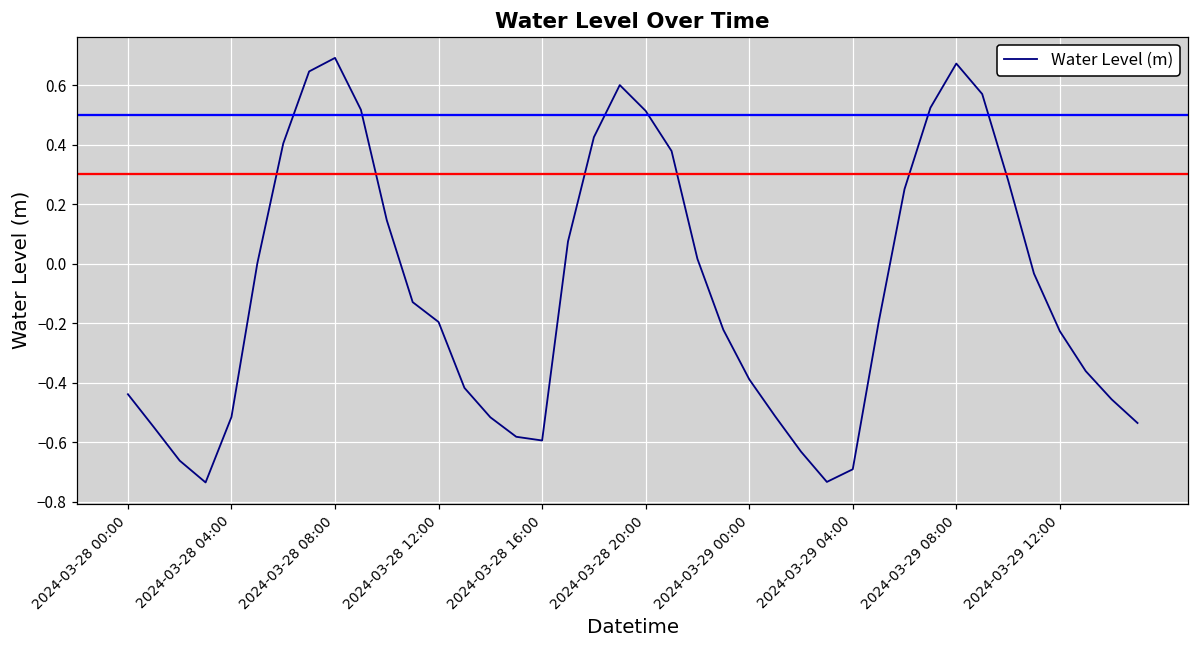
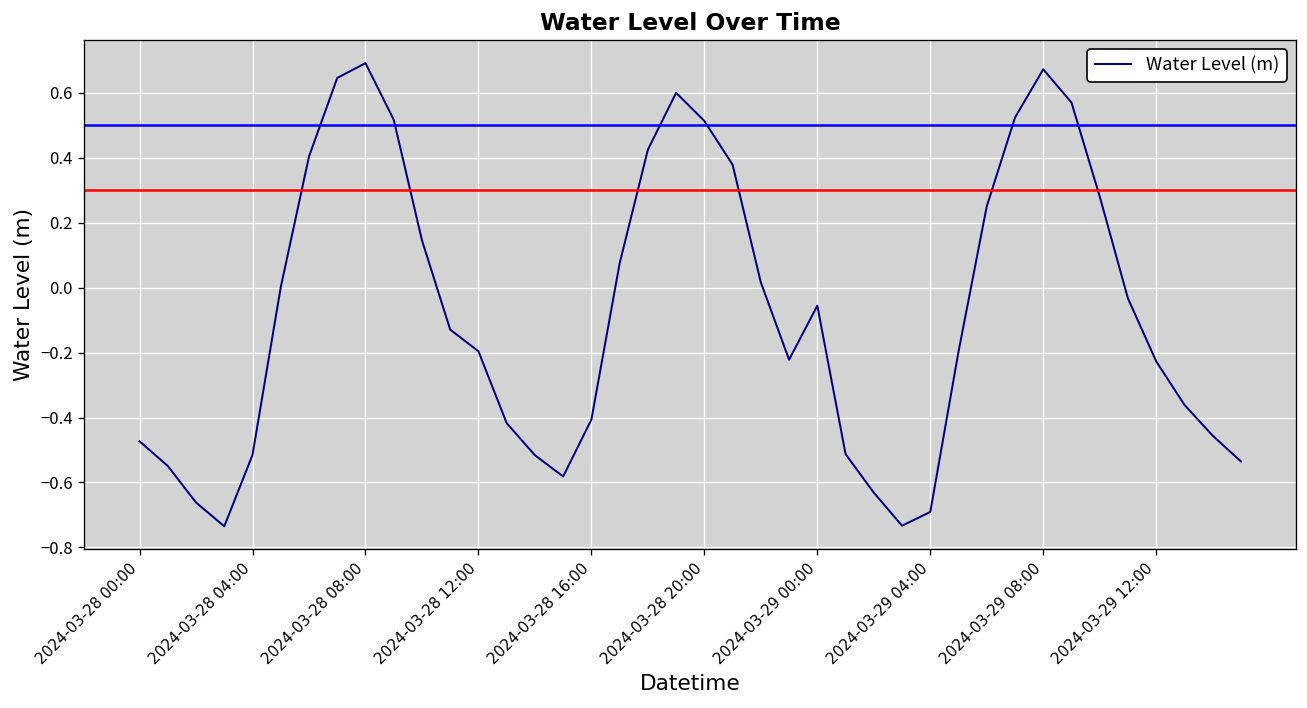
2024-03-28 00:00: -0.44 -> -0.47
2024-03-28 16:00: -0.59 -> -0.41
2024-03-29 00:00: -0.39 -> -0.06
